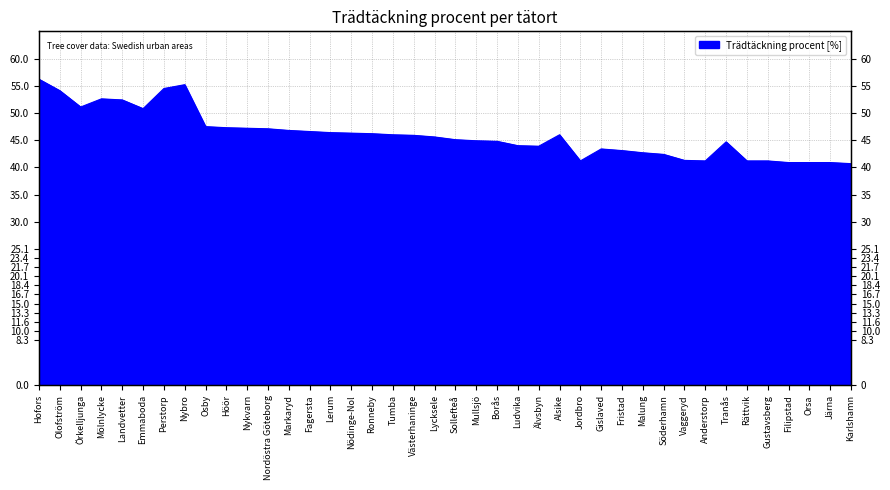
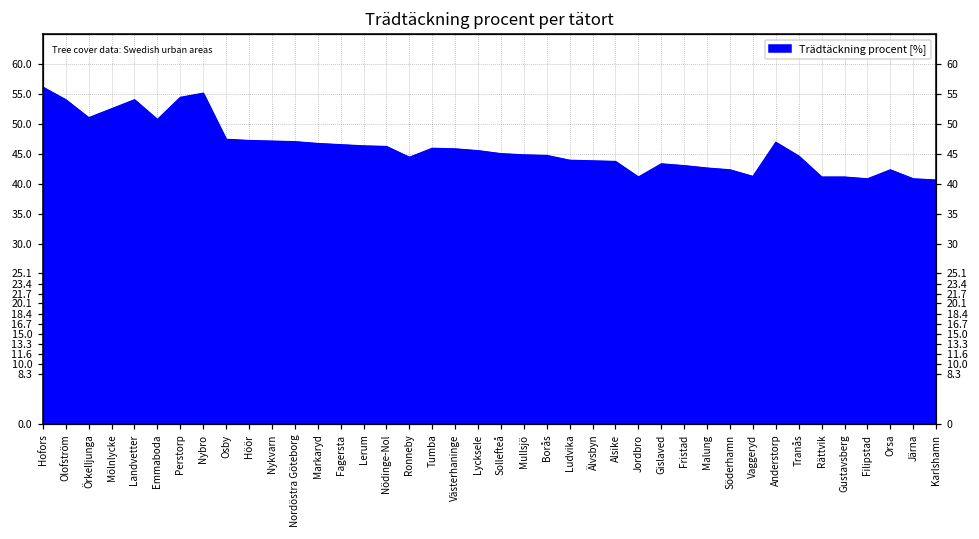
Landvetter: 52 -> 54
Ronneby: 46 -> 45
Alsike: 46 -> 44
Anderstorp: 41 -> 47
Orsa: 41 -> 42
